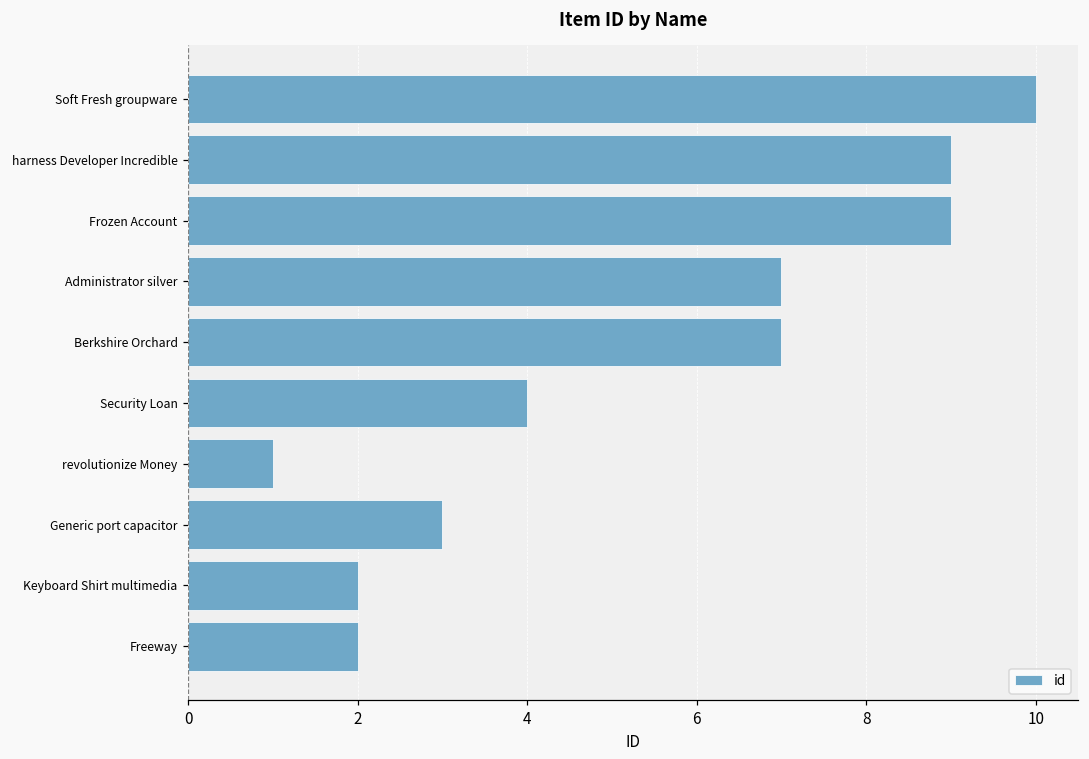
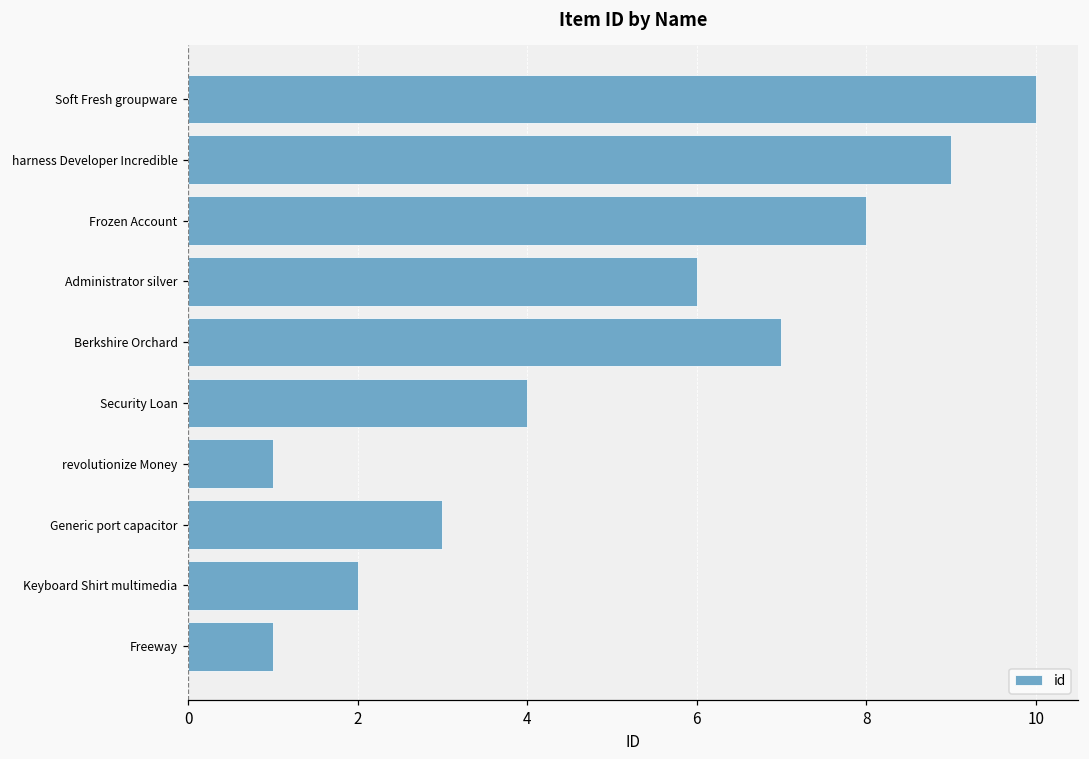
Frozen Account: 9 -> 8
Administrator silver: 7 -> 6
Freeway: 2 -> 1
